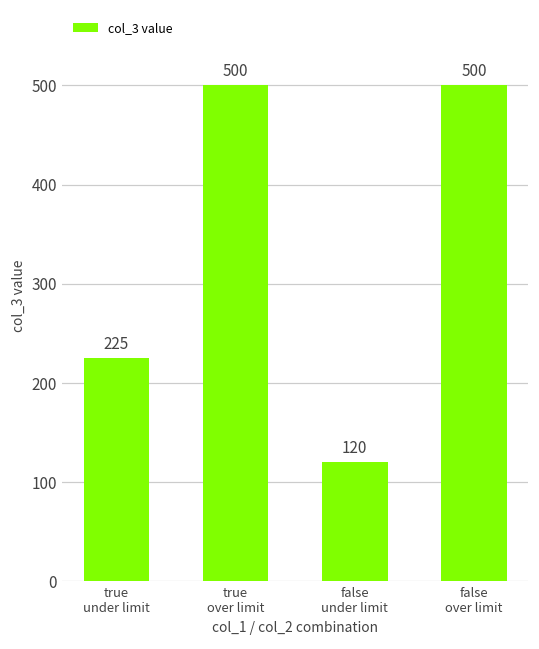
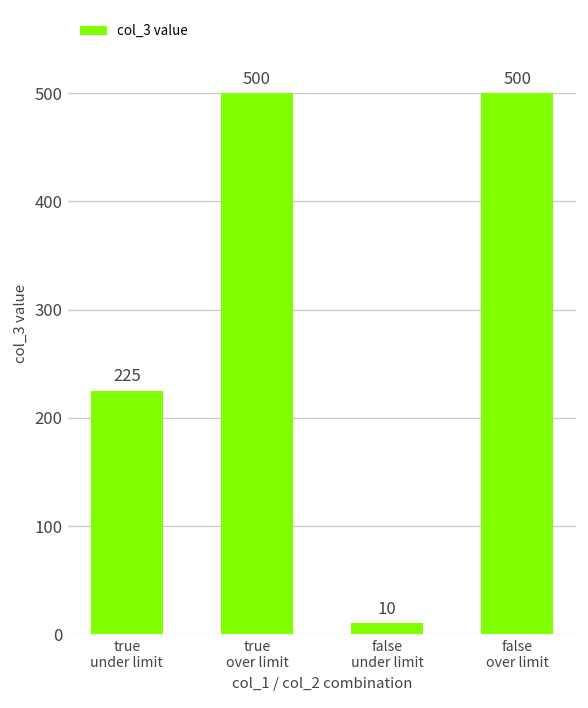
false under limit: 120 -> 10
